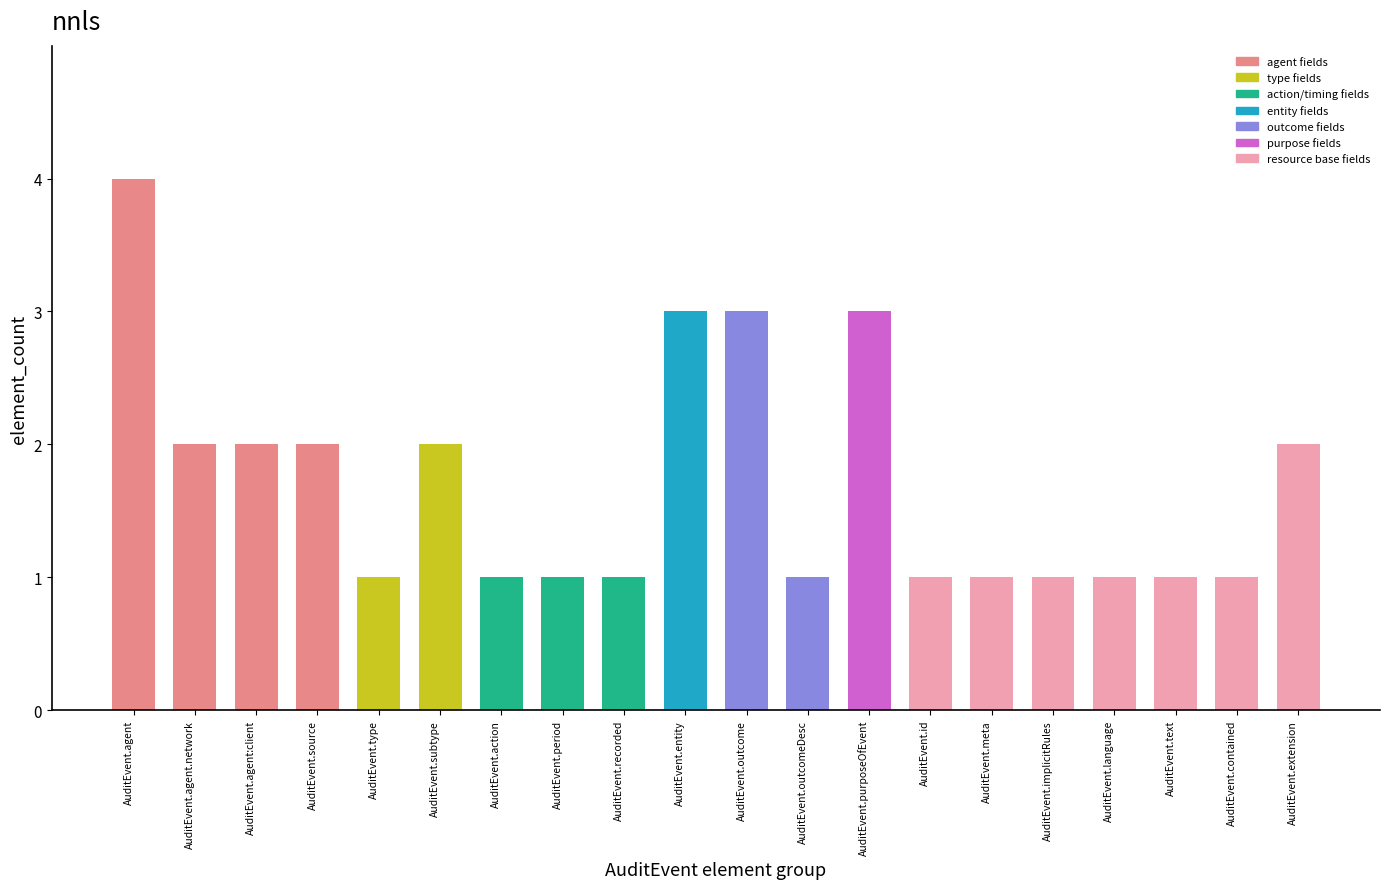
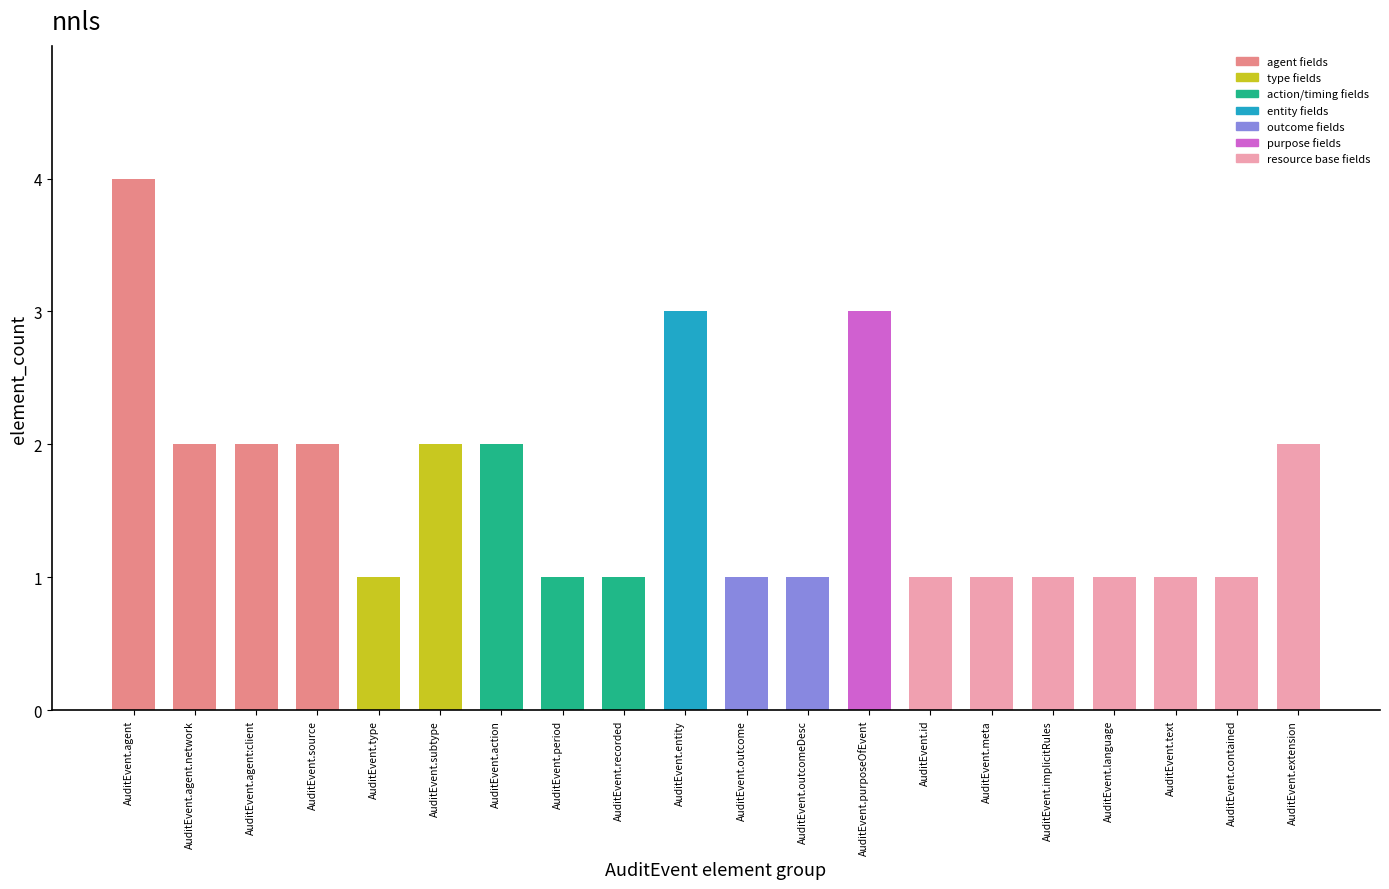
AuditEvent.action: 1 -> 2
AuditEvent.outcome: 3 -> 1
